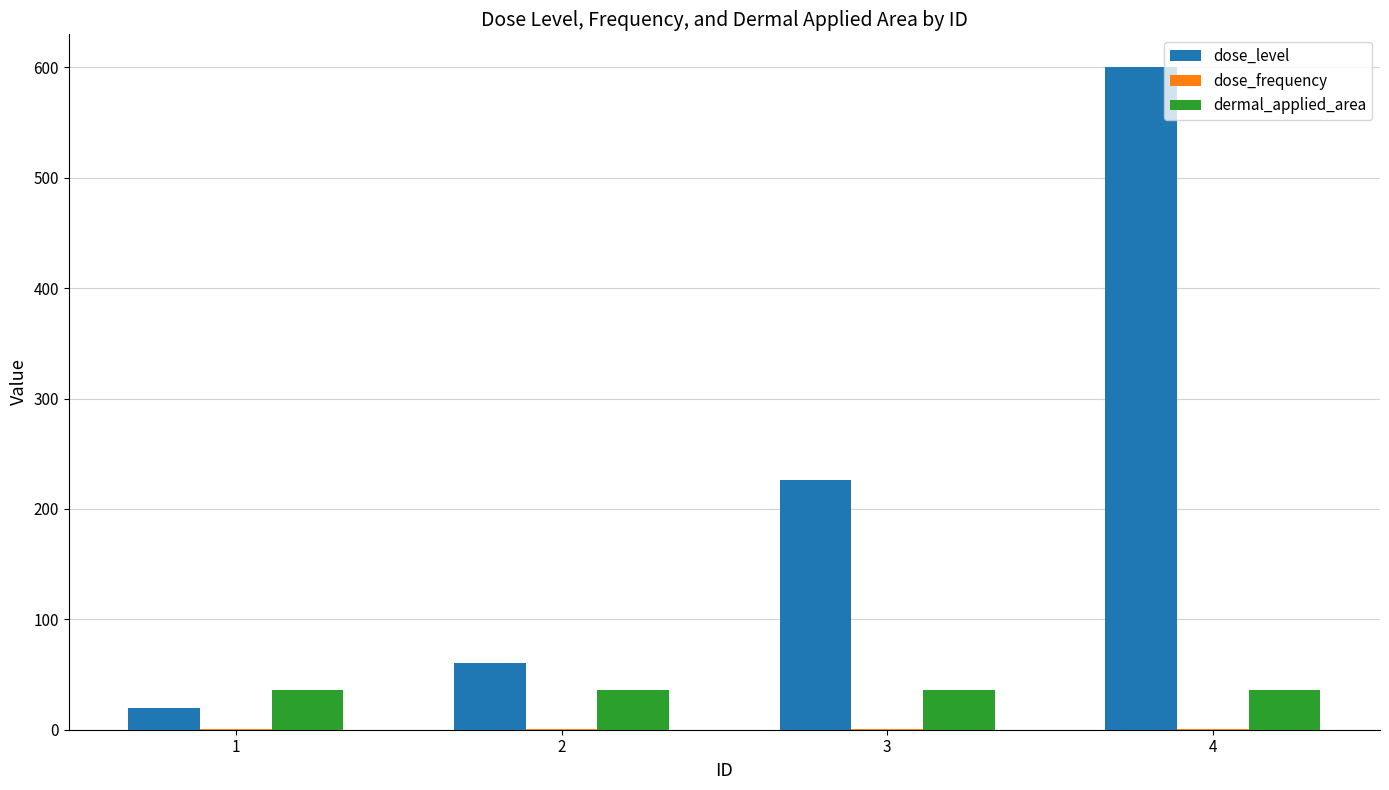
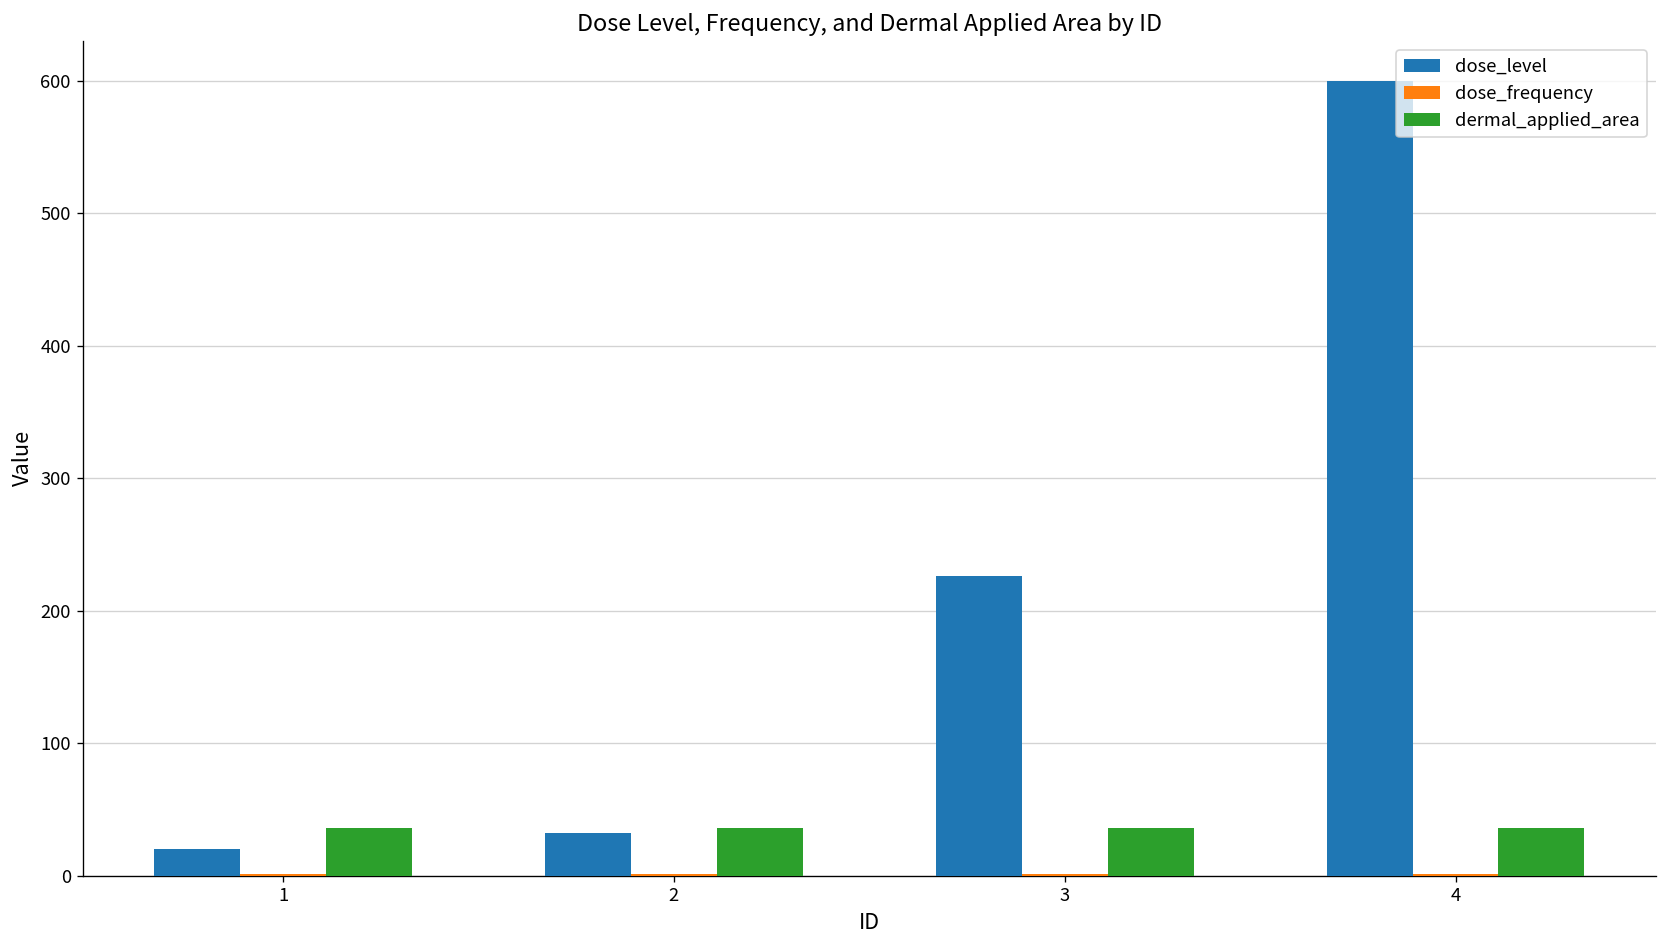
dose_level, 2: 60 -> 32
